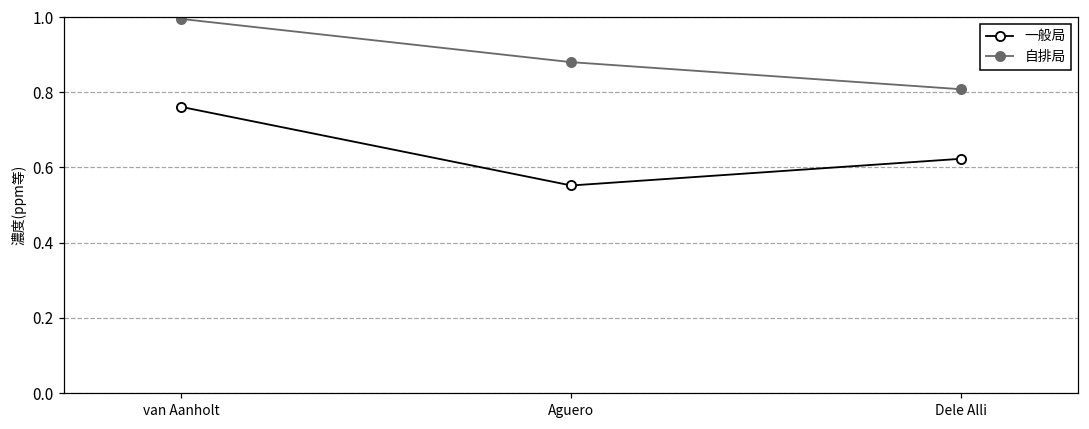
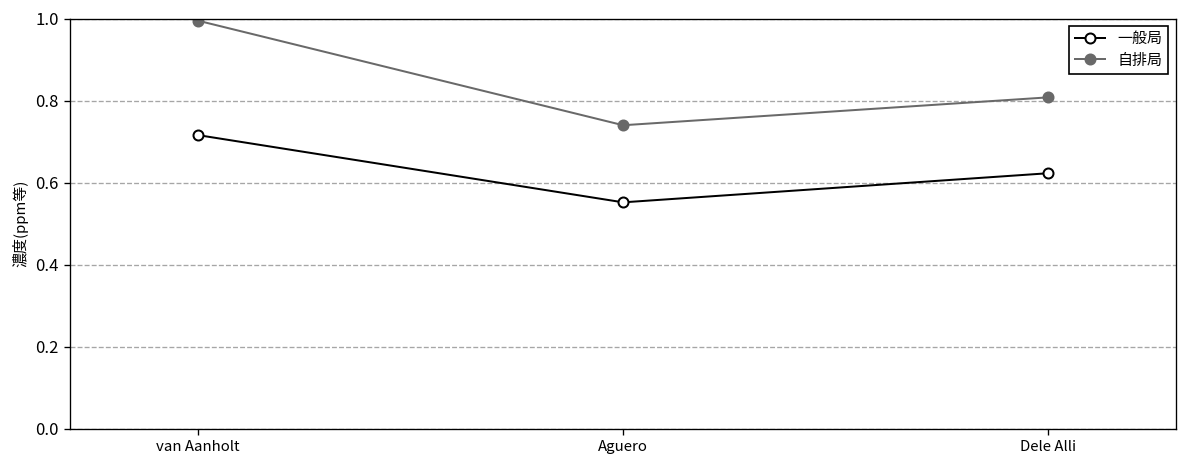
一般局, van Aanholt: 0.76 -> 0.72
自排局, Aguero: 0.88 -> 0.74
